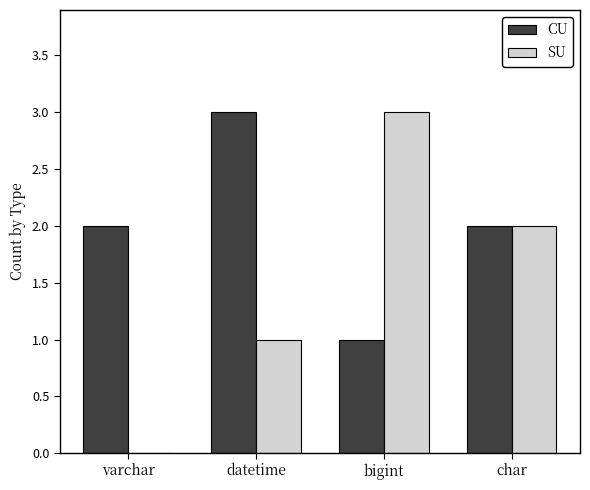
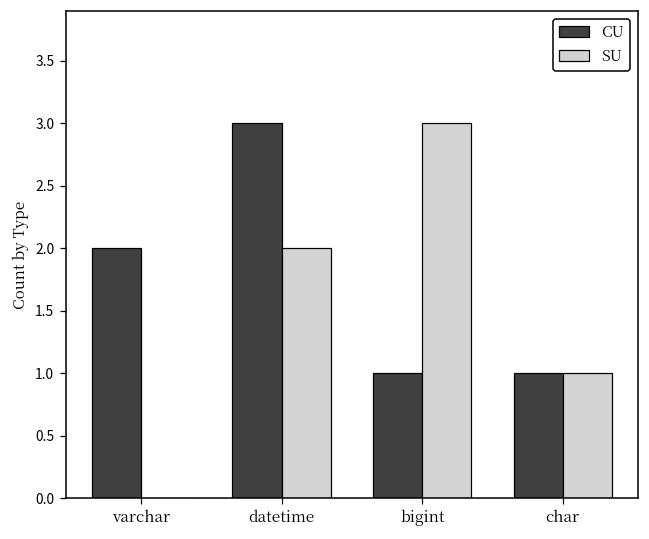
SU, datetime: 1 -> 2
CU, char: 2 -> 1
SU, char: 2 -> 1
